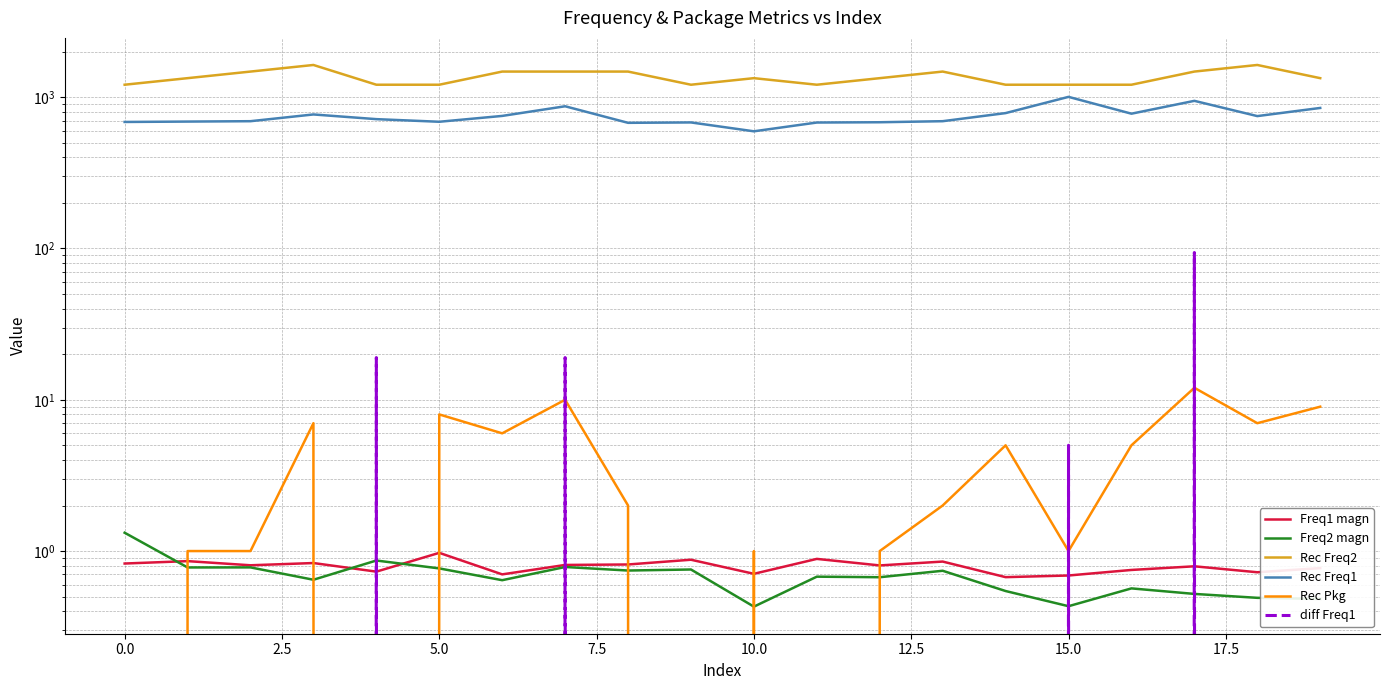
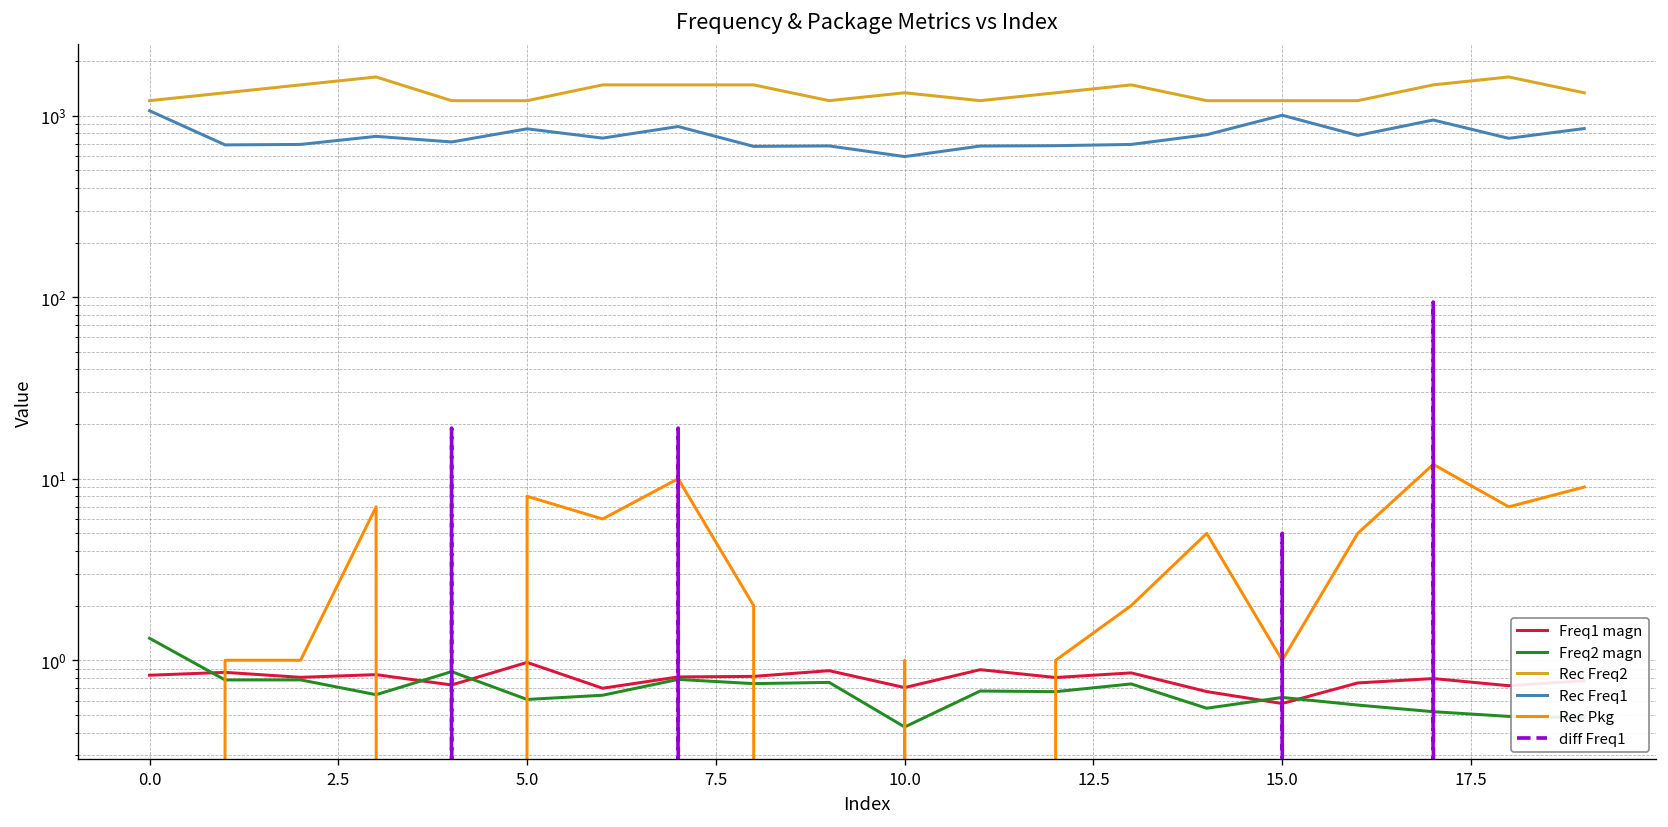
Rec Freq1, 0.0: 700 -> 1100
Freq2 magn, 5.0: 0.8 -> 0.61
Rec Freq1, 5.0: 700 -> 800
Freq1 magn, 15.0: 0.7 -> 0.58
Freq2 magn, 15.0: 0.43 -> 0.62
